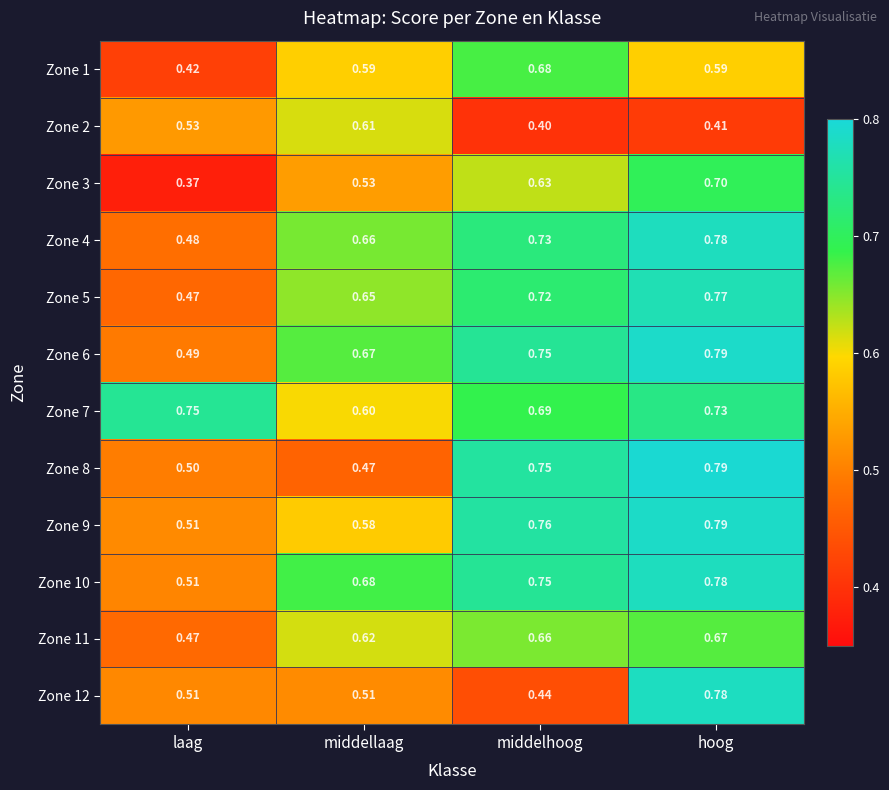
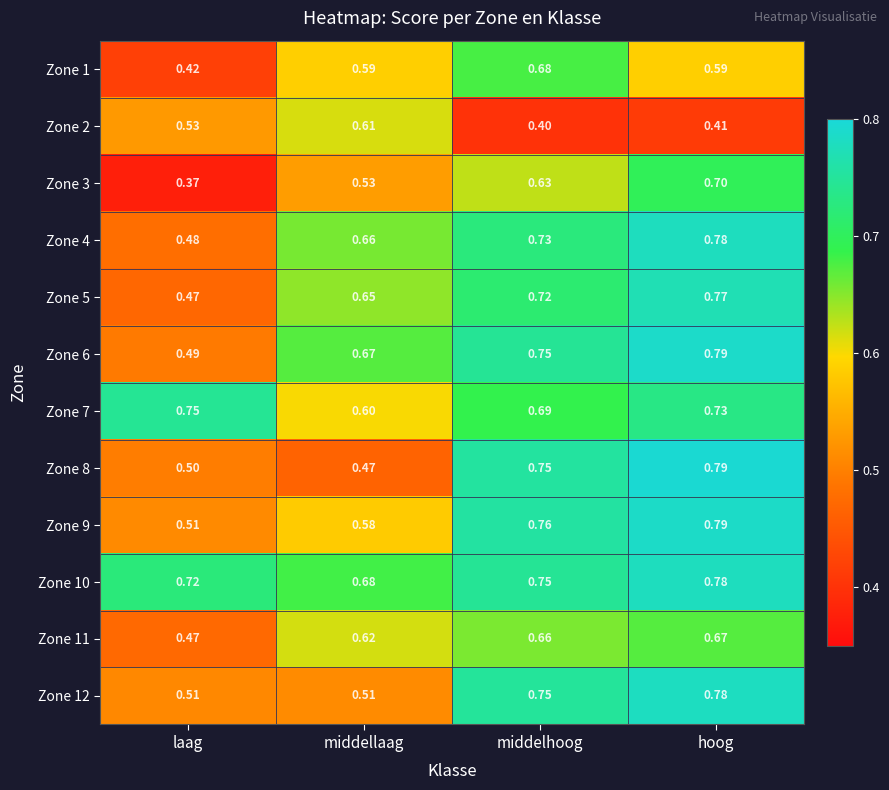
Zone 10, laag: 0.51 -> 0.72
Zone 12, middelhoog: 0.44 -> 0.75
